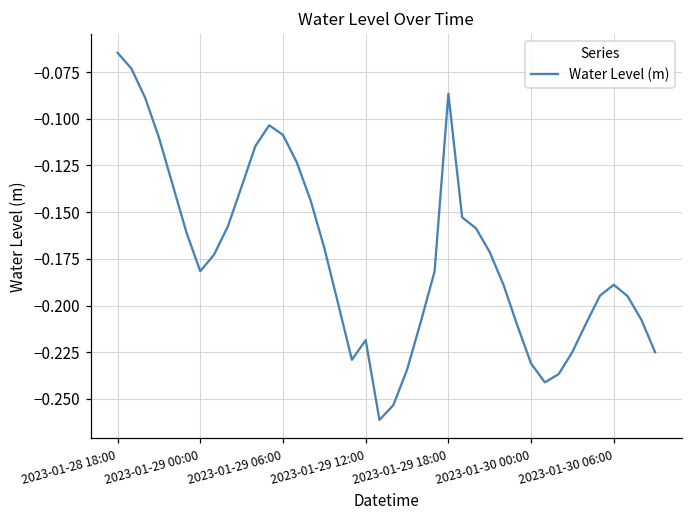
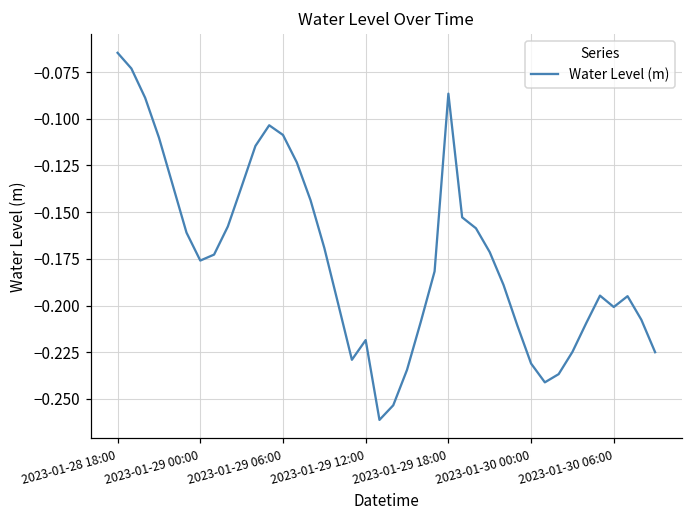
2023-01-29 00:00: -0.182 -> -0.176
2023-01-30 06:00: -0.189 -> -0.201
